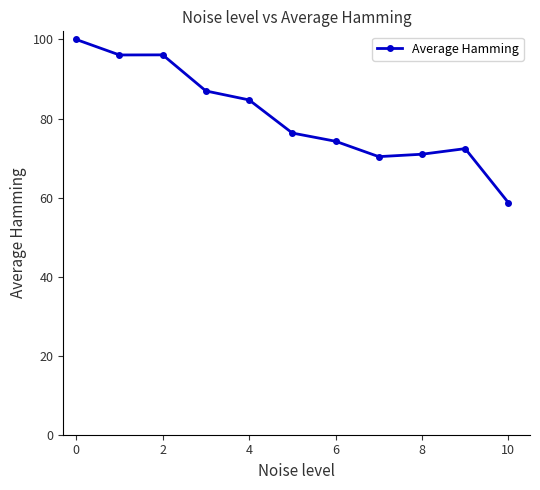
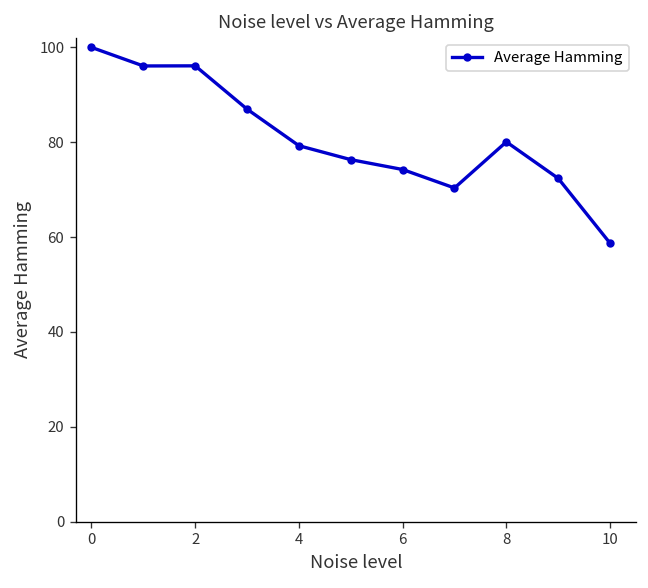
4: 85 -> 79
8: 71 -> 80
